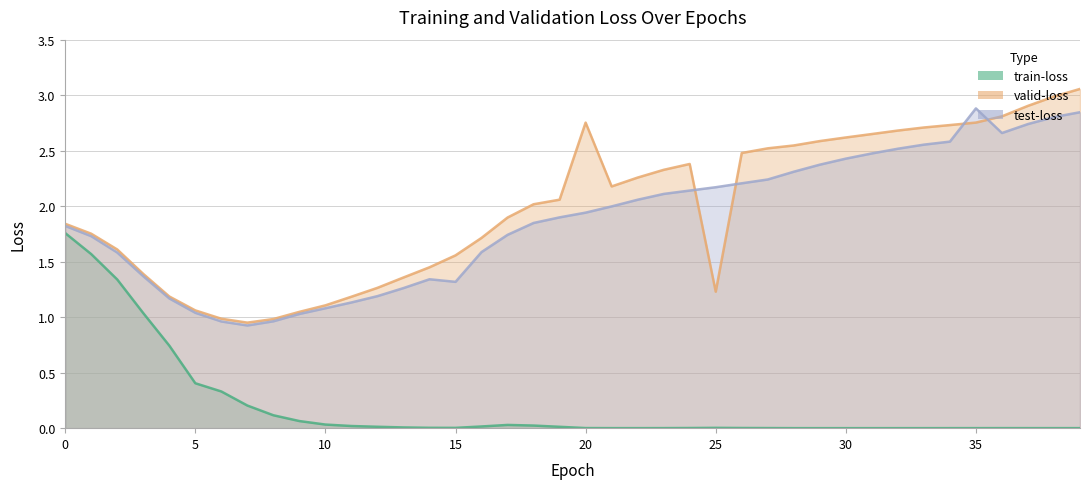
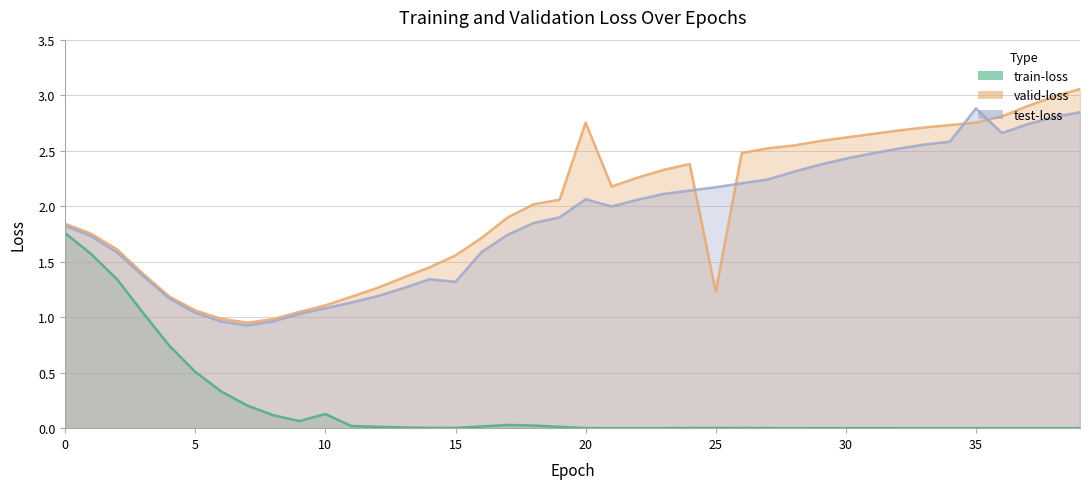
train-loss, 5: 0.40 -> 0.51
train-loss, 10: 0.03 -> 0.13
test-loss, 20: 1.94 -> 2.06
